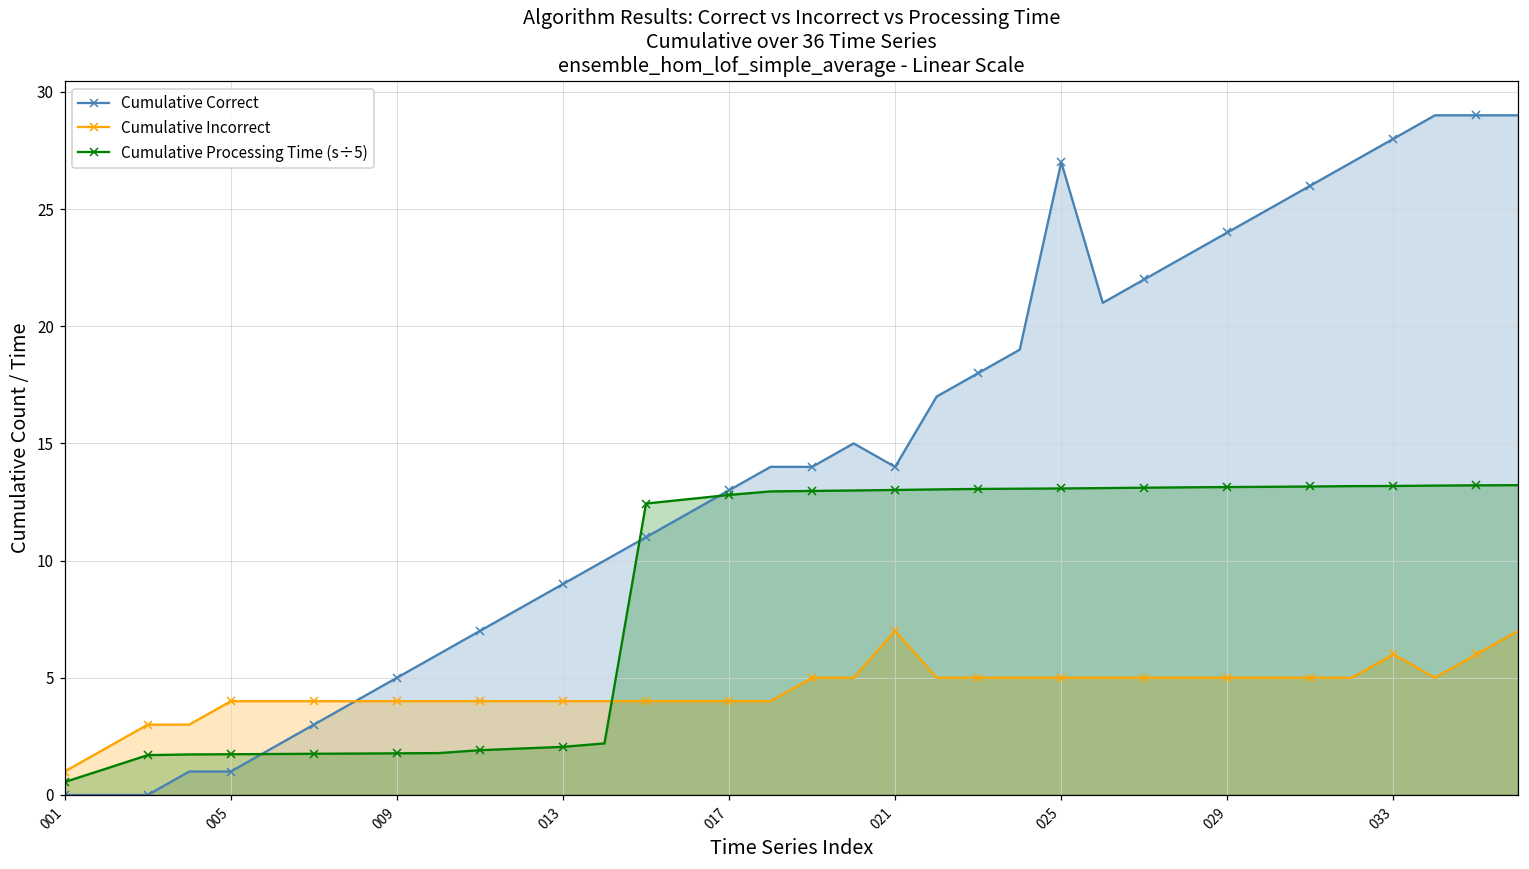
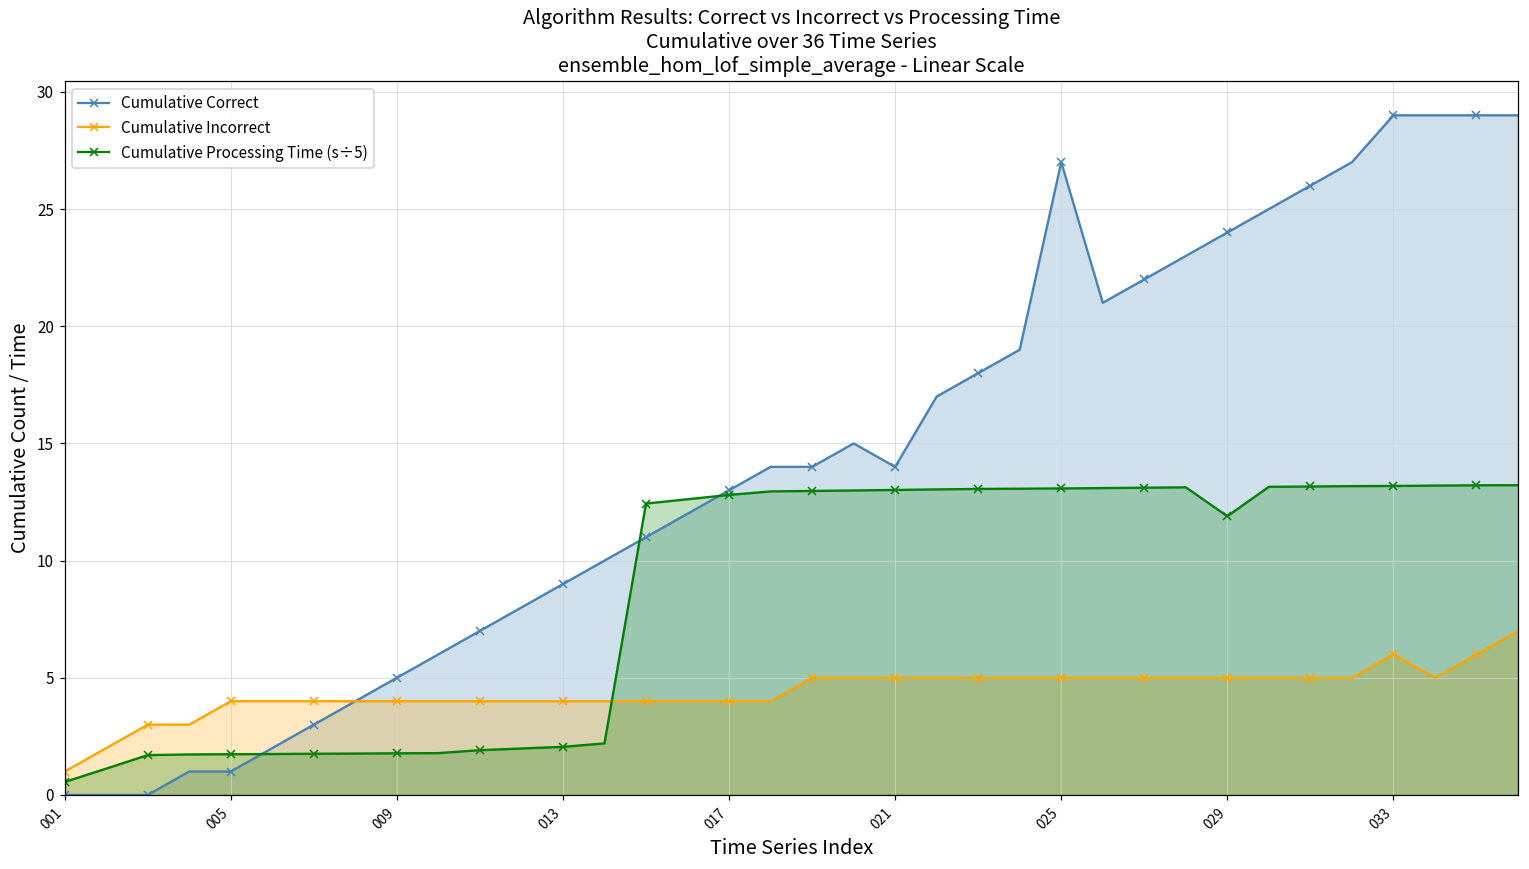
Cumulative Incorrect, 021: 7 -> 5
Cumulative Processing Time (s÷5), 029: 13.1 -> 11.9
Cumulative Correct, 033: 28 -> 29
